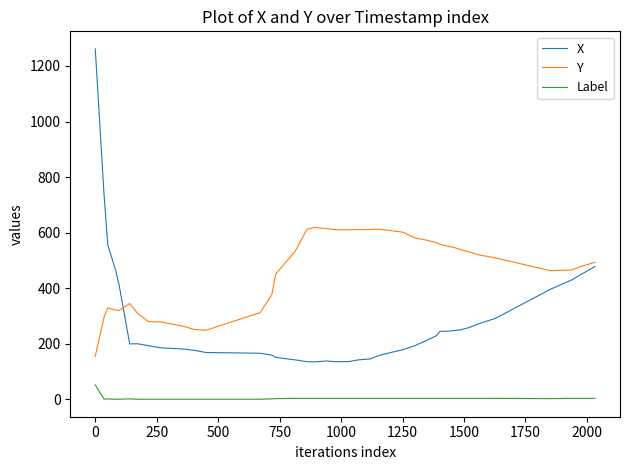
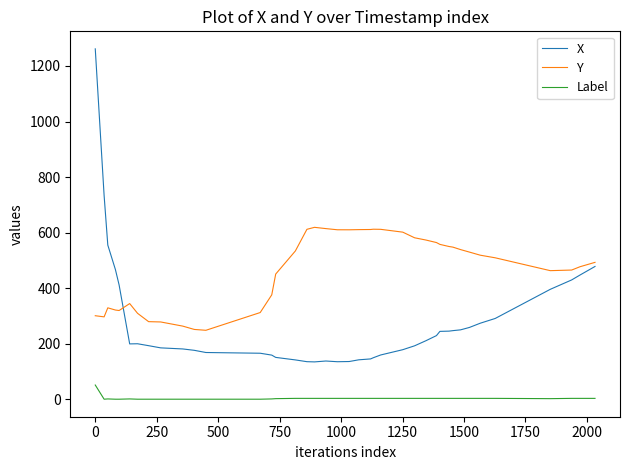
Y, 0: 160 -> 300
